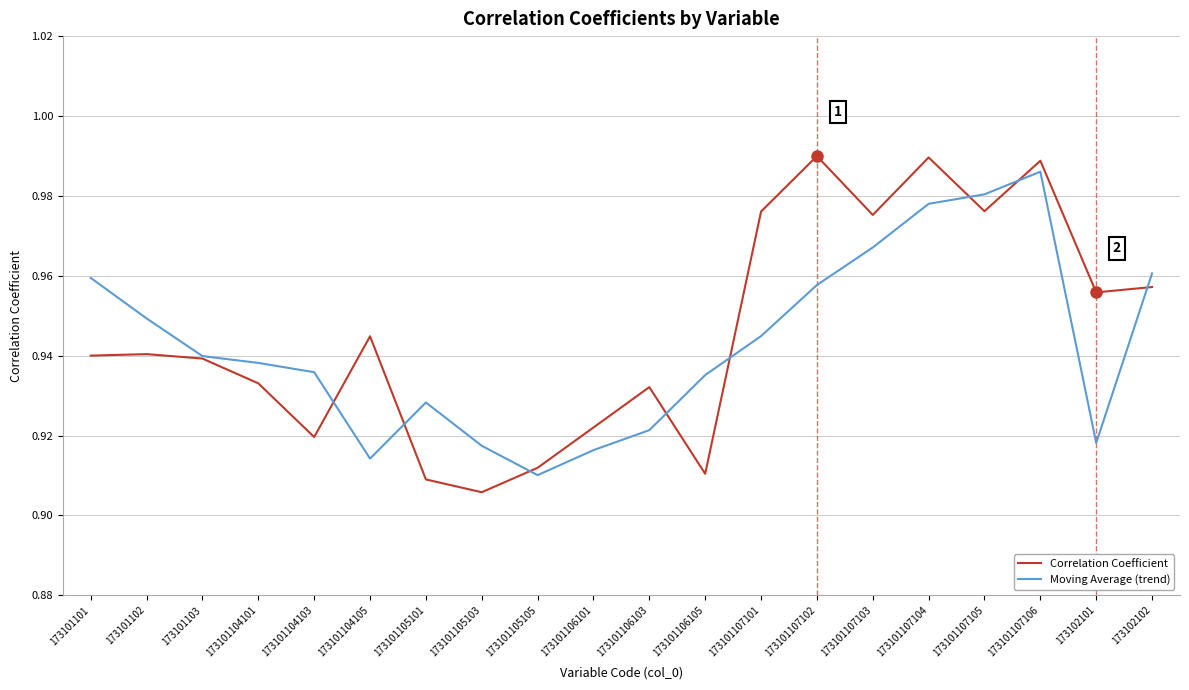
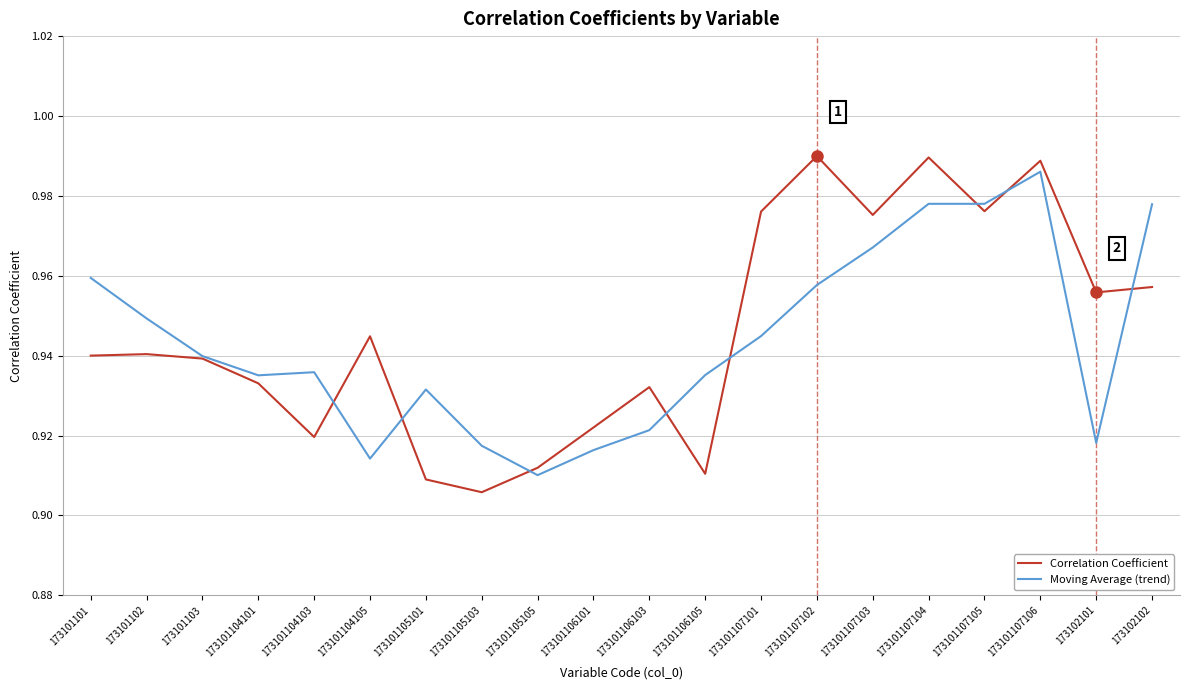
Moving Average (trend), 173101104101: 0.938 -> 0.935
Moving Average (trend), 173101105101: 0.928 -> 0.932
Moving Average (trend), 173101107105: 0.980 -> 0.978
Moving Average (trend), 173102102: 0.961 -> 0.978
